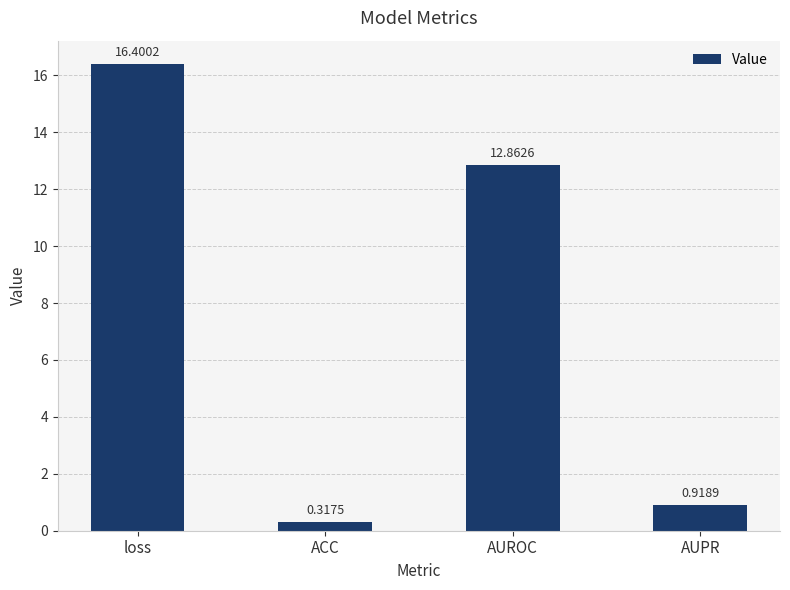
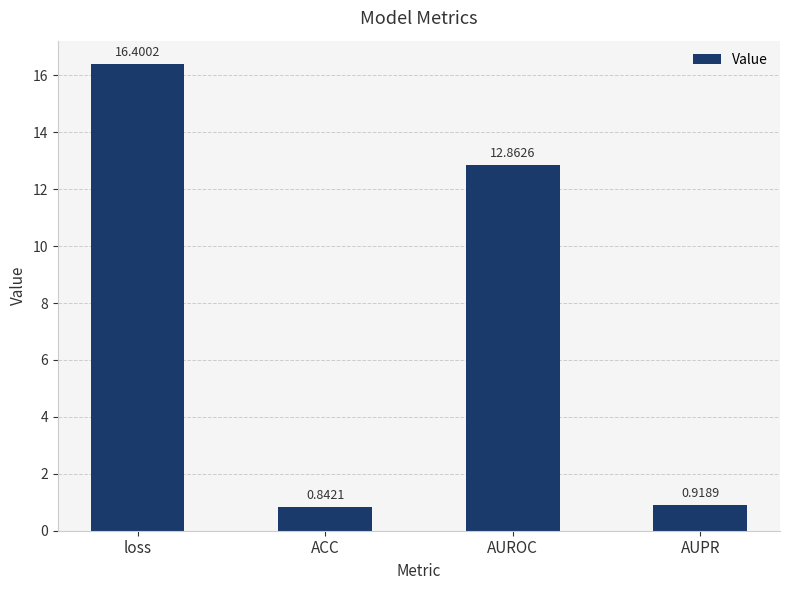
ACC: 0.3175 -> 0.8421
